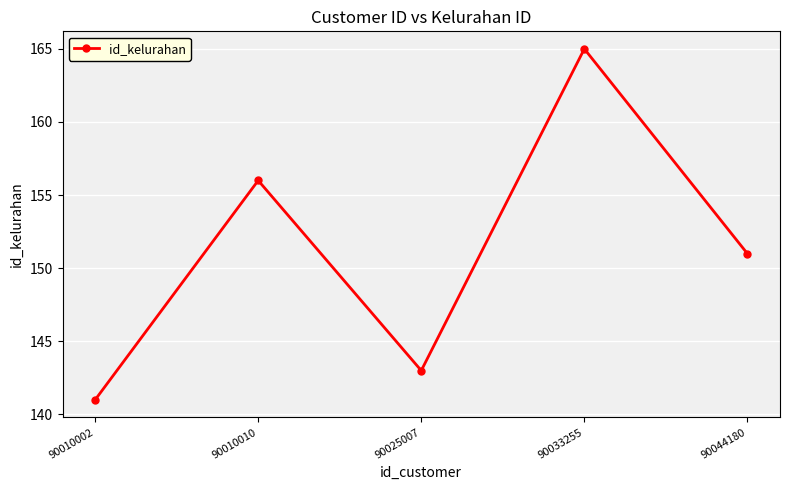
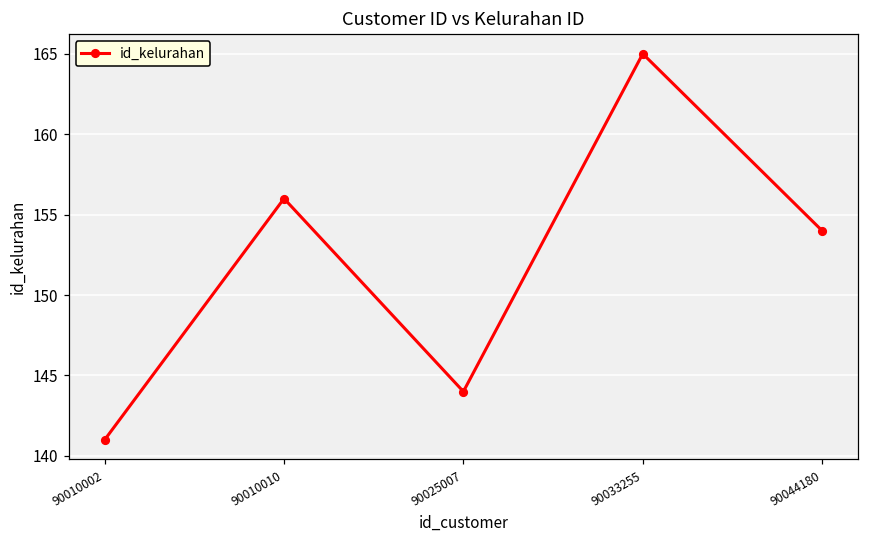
90025007: 143 -> 144
90044180: 151 -> 154
